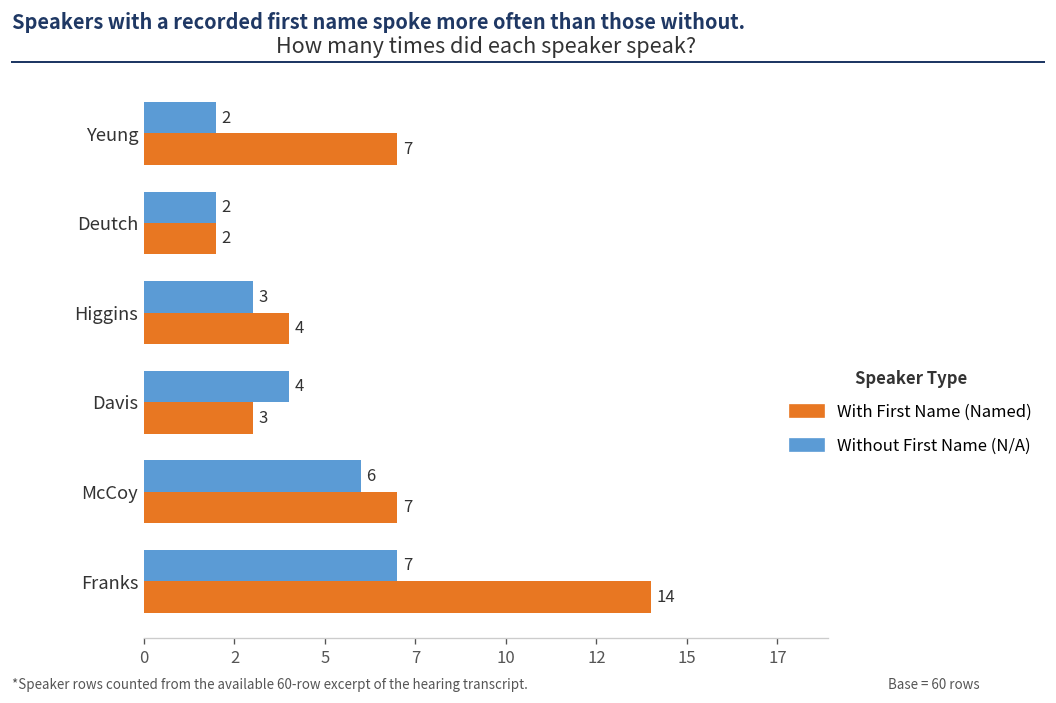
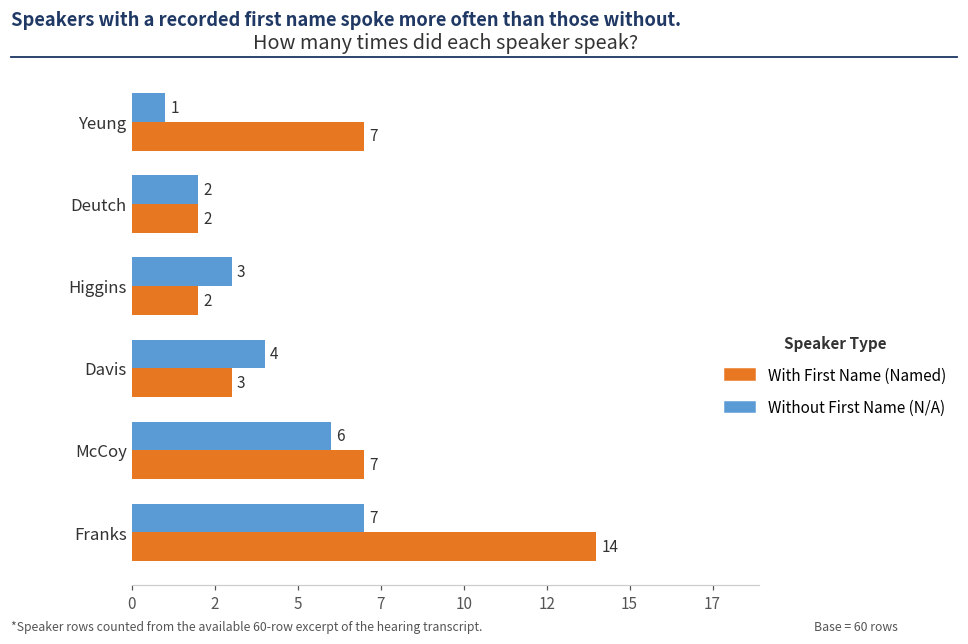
Without First Name (N/A), Yeung: 2 -> 1
With First Name (Named), Higgins: 4 -> 2
